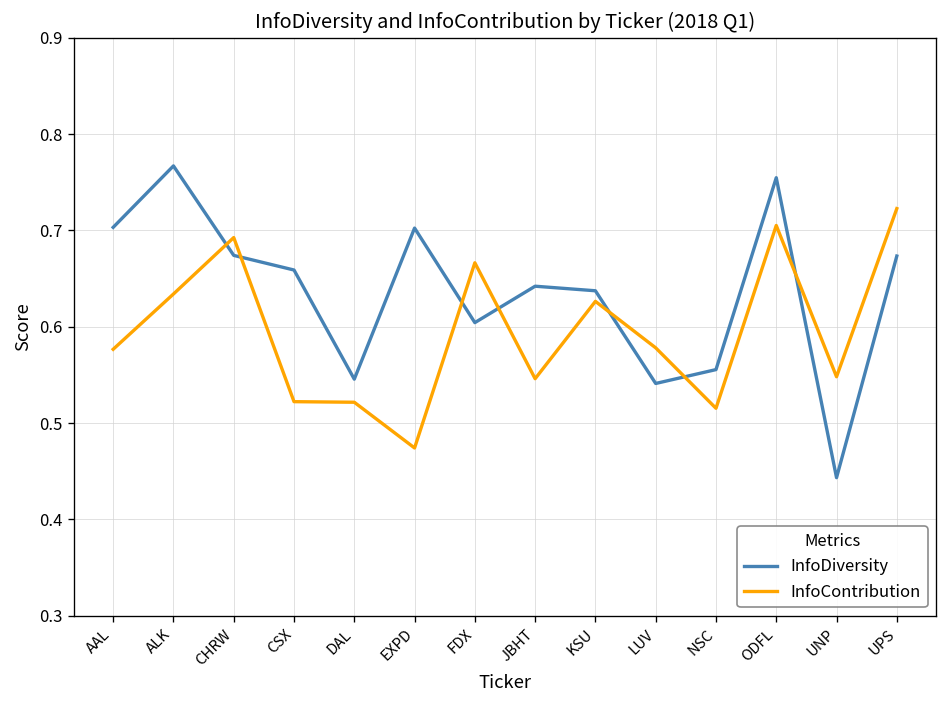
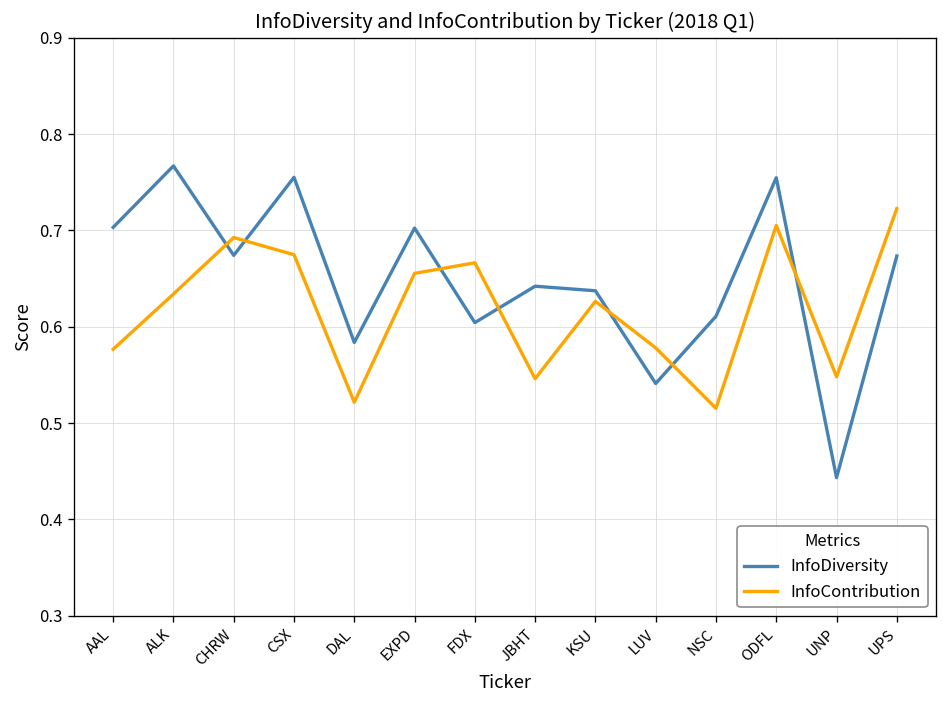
InfoDiversity, CSX: 0.66 -> 0.76
InfoContribution, CSX: 0.52 -> 0.67
InfoDiversity, DAL: 0.55 -> 0.58
InfoContribution, EXPD: 0.47 -> 0.66
InfoDiversity, NSC: 0.56 -> 0.61
